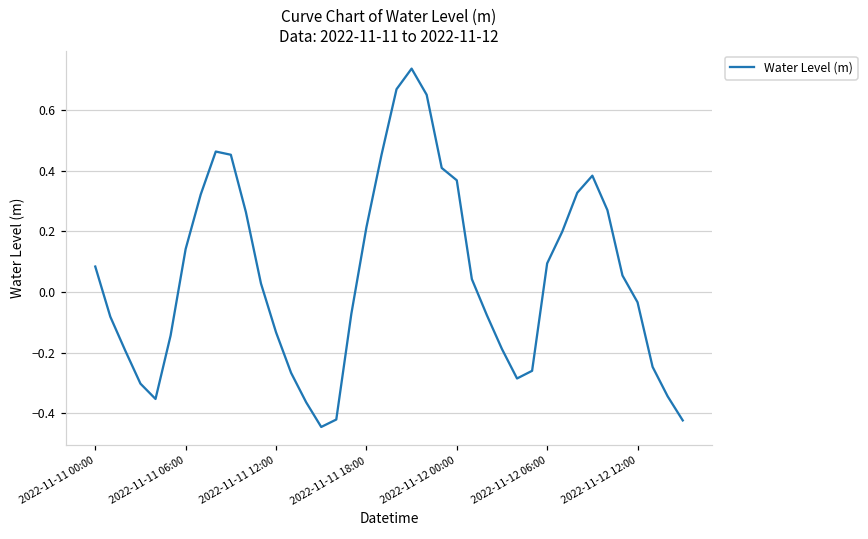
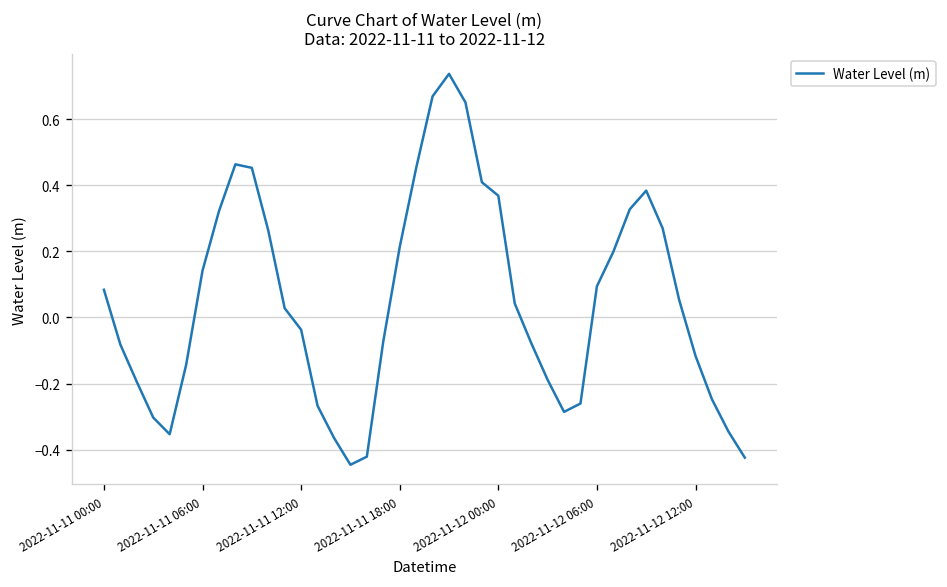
2022-11-11 12:00: -0.13 -> -0.04
2022-11-12 12:00: -0.03 -> -0.12
